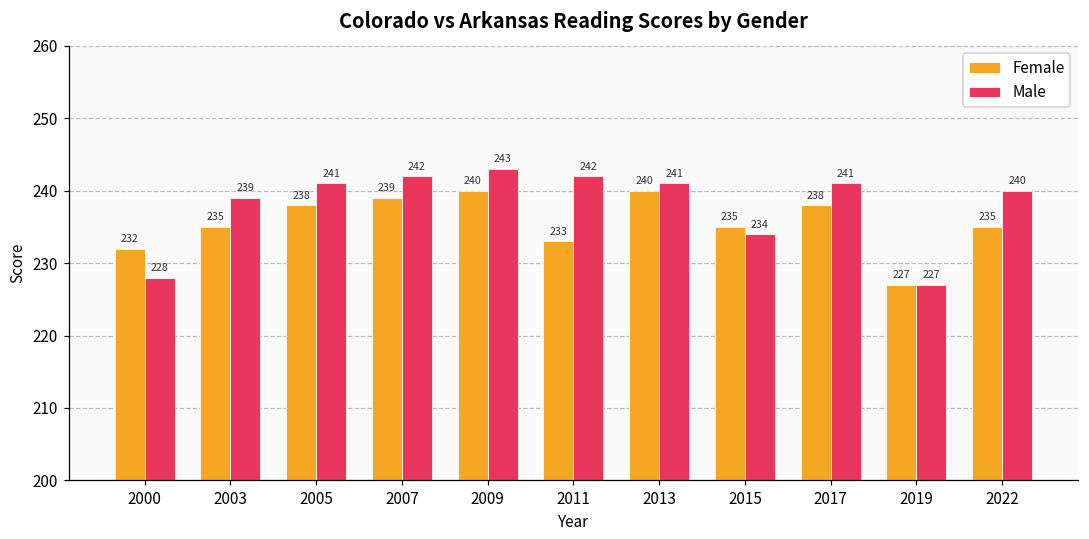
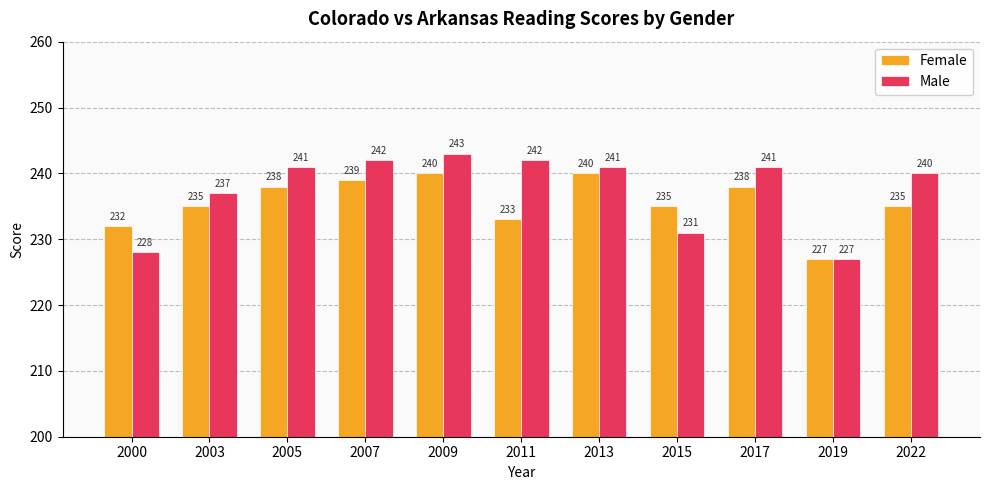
Male, 2003: 239 -> 237
Male, 2015: 234 -> 231
